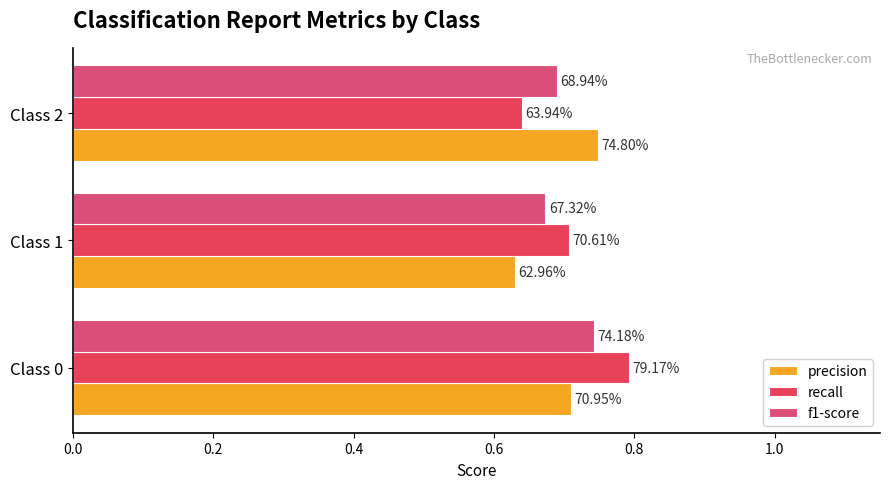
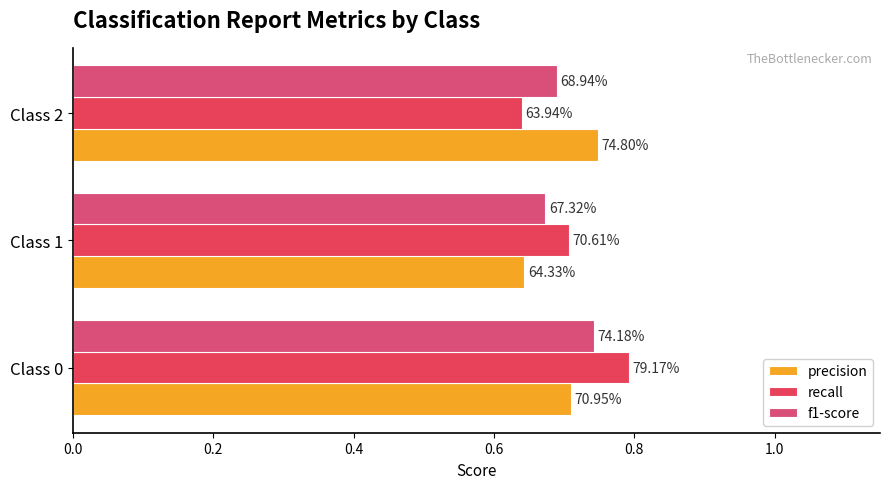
precision, Class 1: 62.96% -> 64.33%
